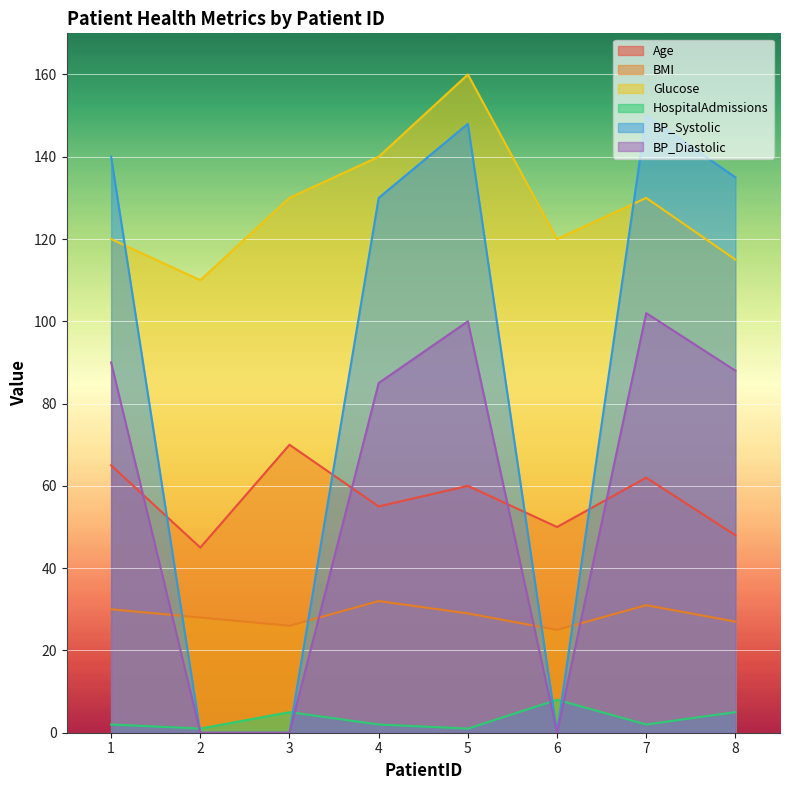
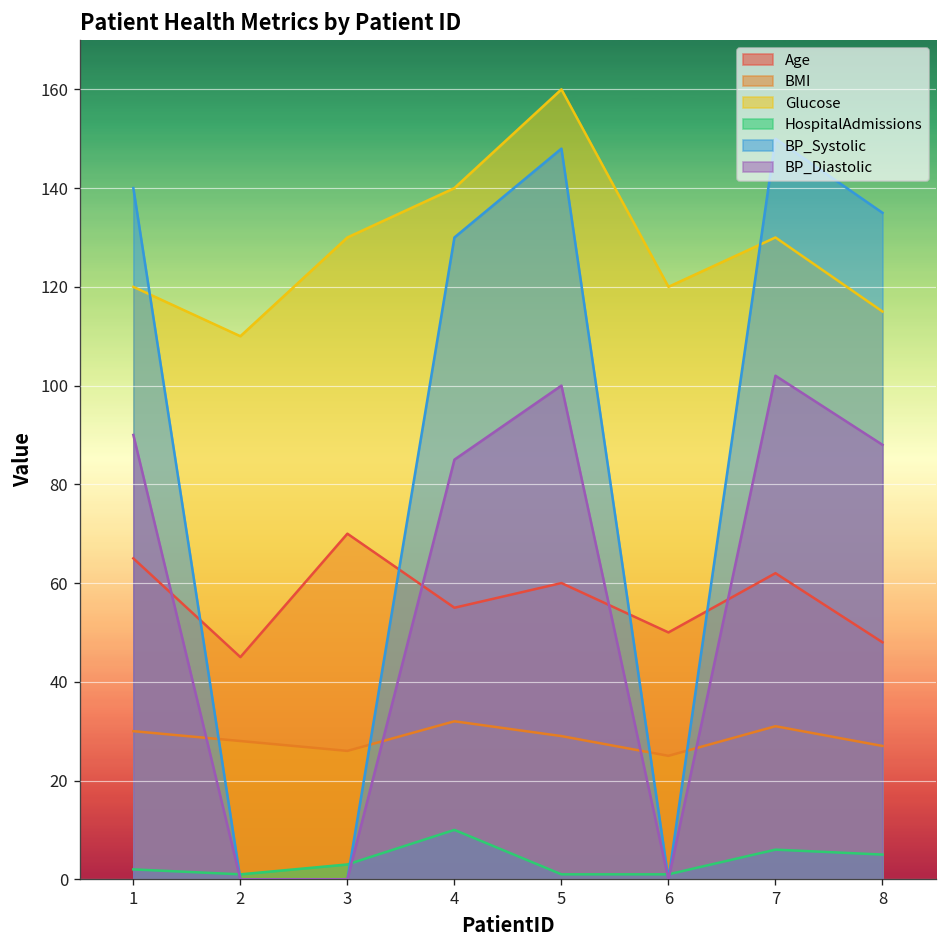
HospitalAdmissions, 3: 5 -> 3
HospitalAdmissions, 4: 2 -> 10
HospitalAdmissions, 6: 8 -> 1
HospitalAdmissions, 7: 2 -> 6
